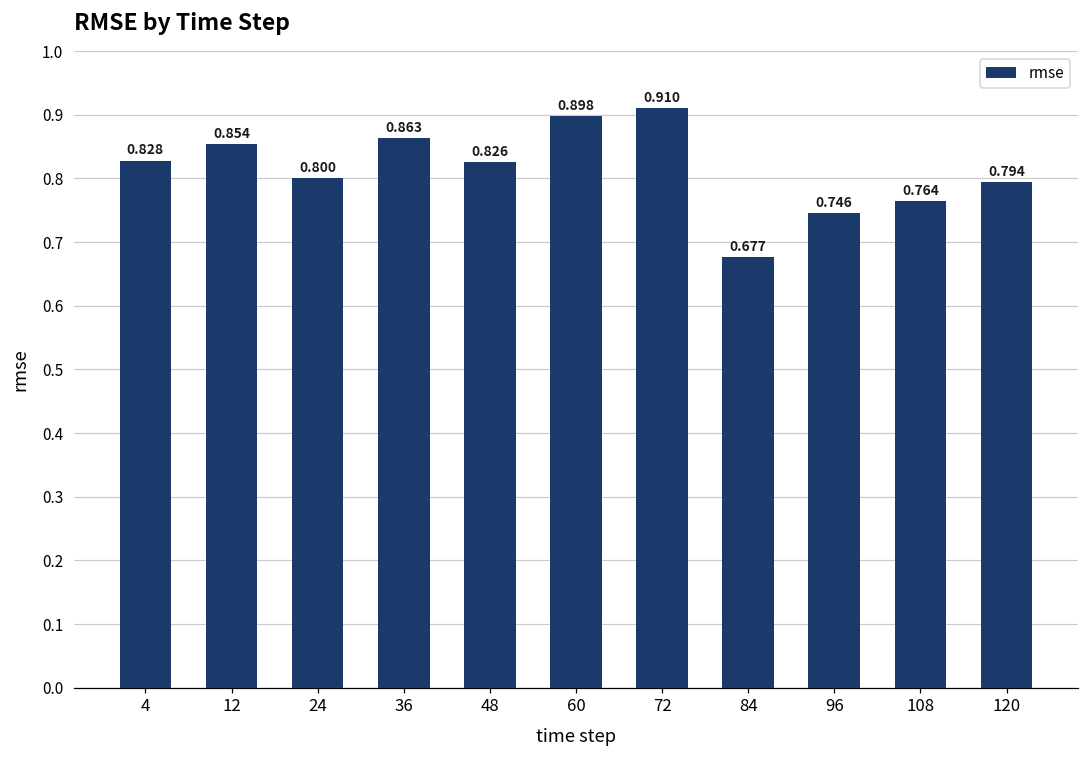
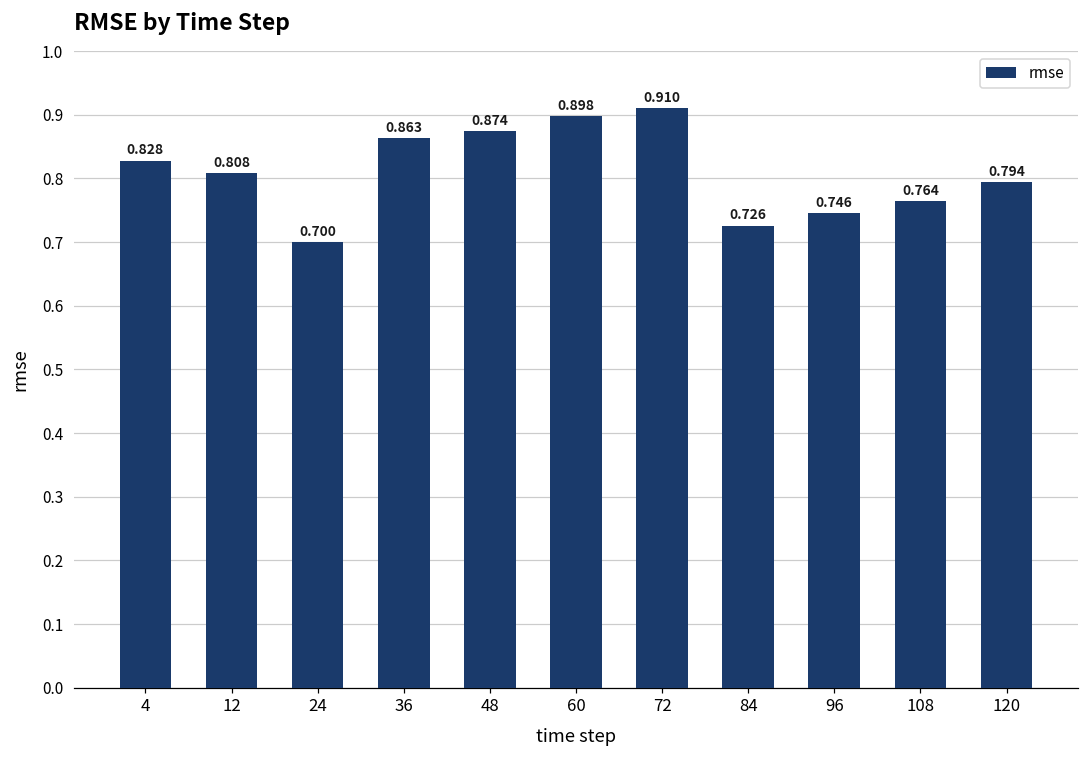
12: 0.854 -> 0.808
24: 0.800 -> 0.700
48: 0.826 -> 0.874
84: 0.677 -> 0.726
